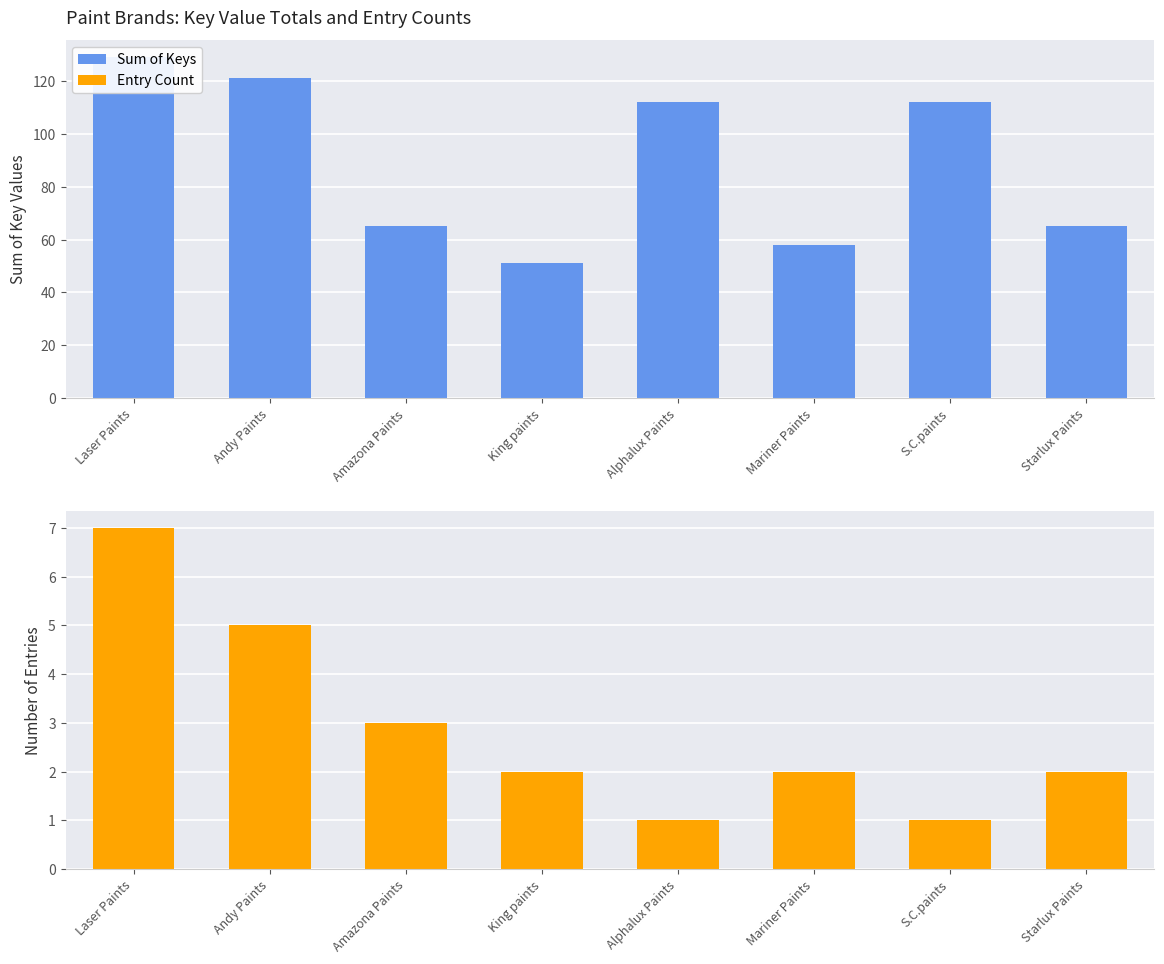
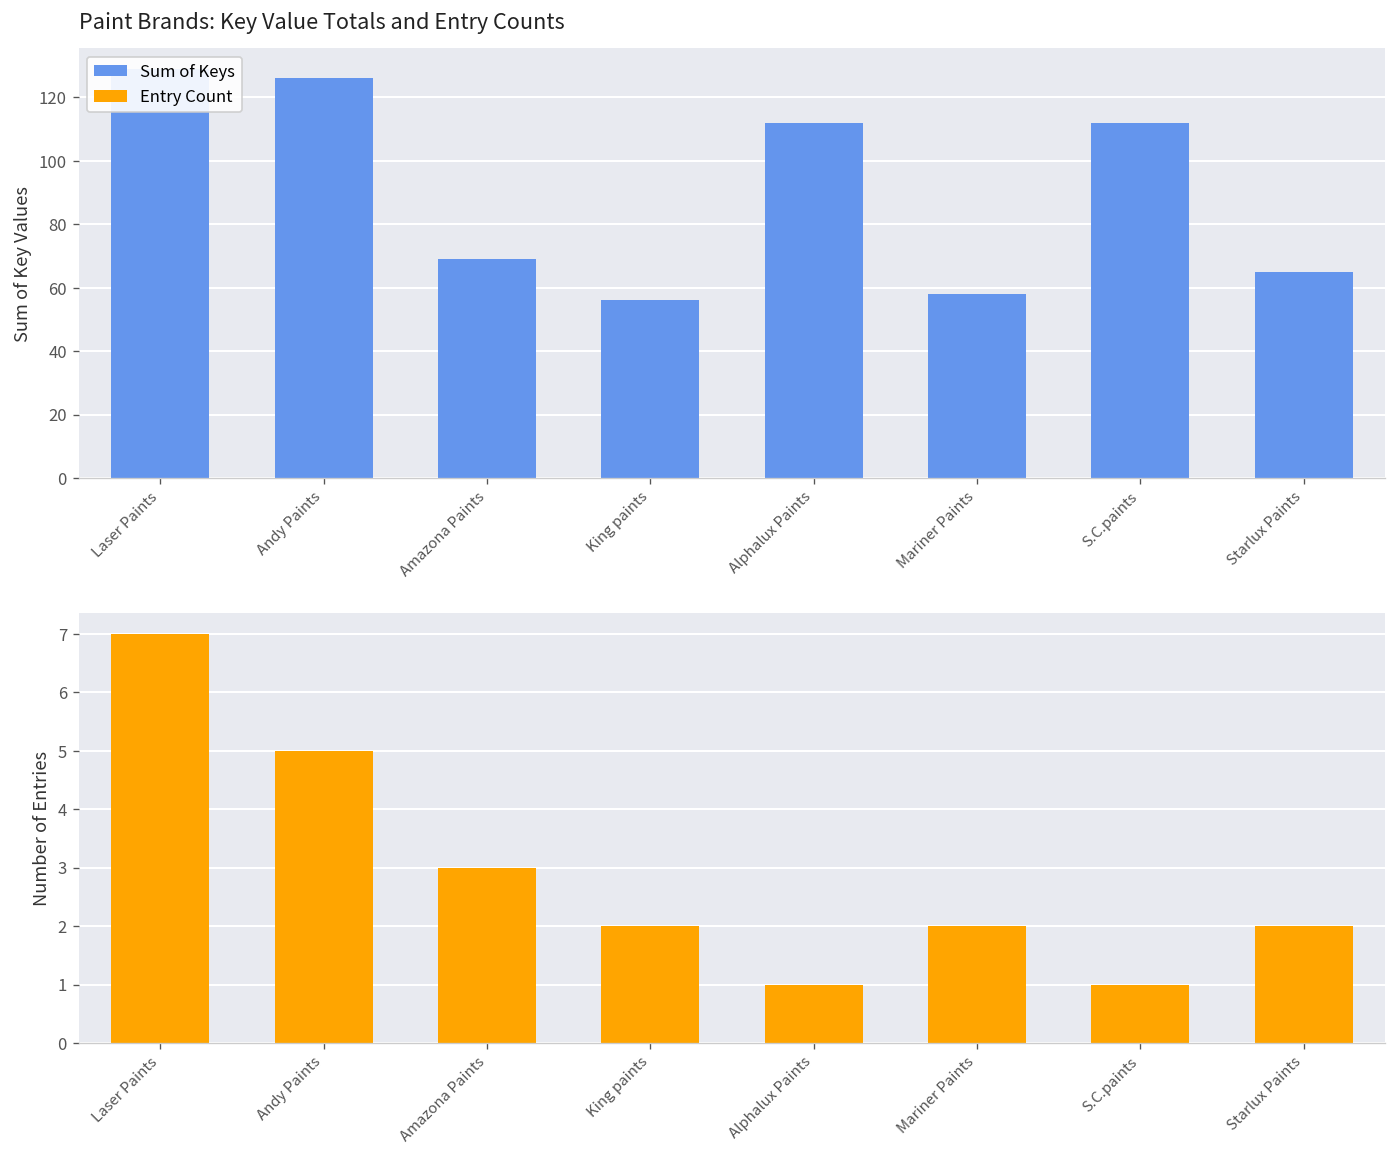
Paint Brands: Key Value Totals and Entry Counts, Andy Paints: 121 -> 126
Paint Brands: Key Value Totals and Entry Counts, Amazona Paints: 65 -> 69
Paint Brands: Key Value Totals and Entry Counts, King paints: 51 -> 56
